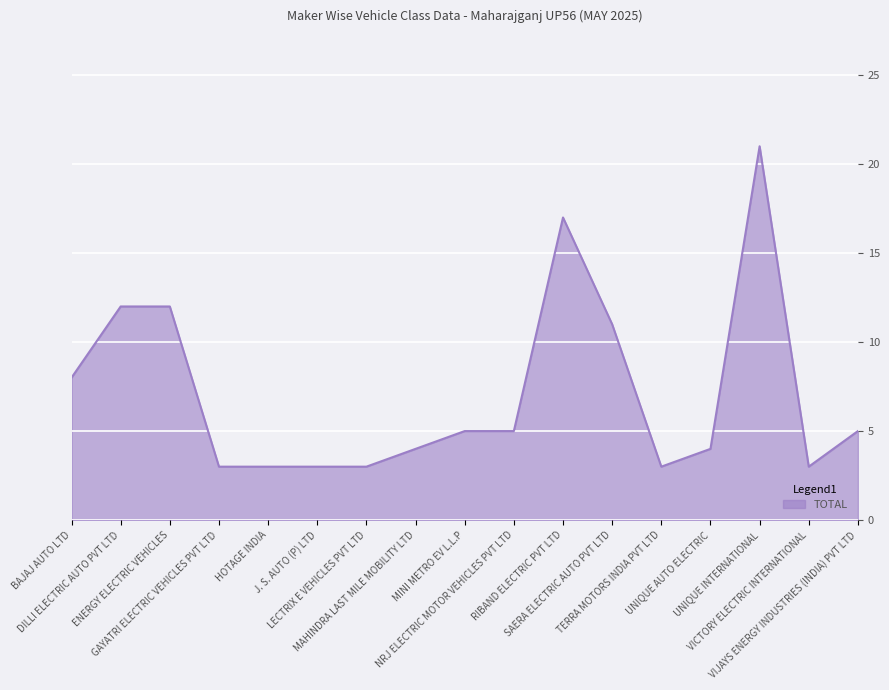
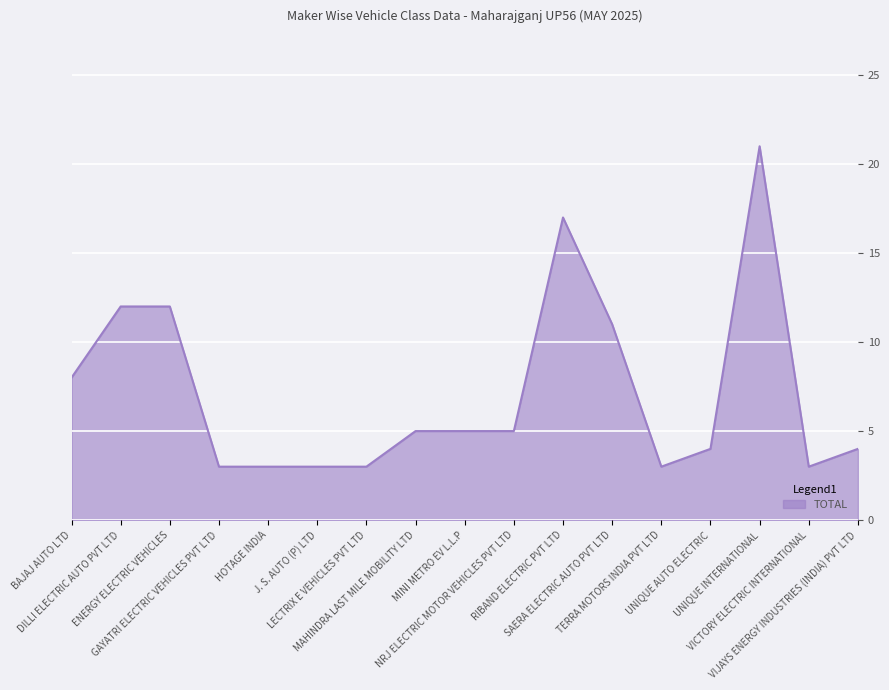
MAHINDRA LAST MILE MOBILITY LTD: 4 -> 5
VIJAYS ENERGY INDUSTRIES (INDIA) PVT LTD: 5 -> 4
